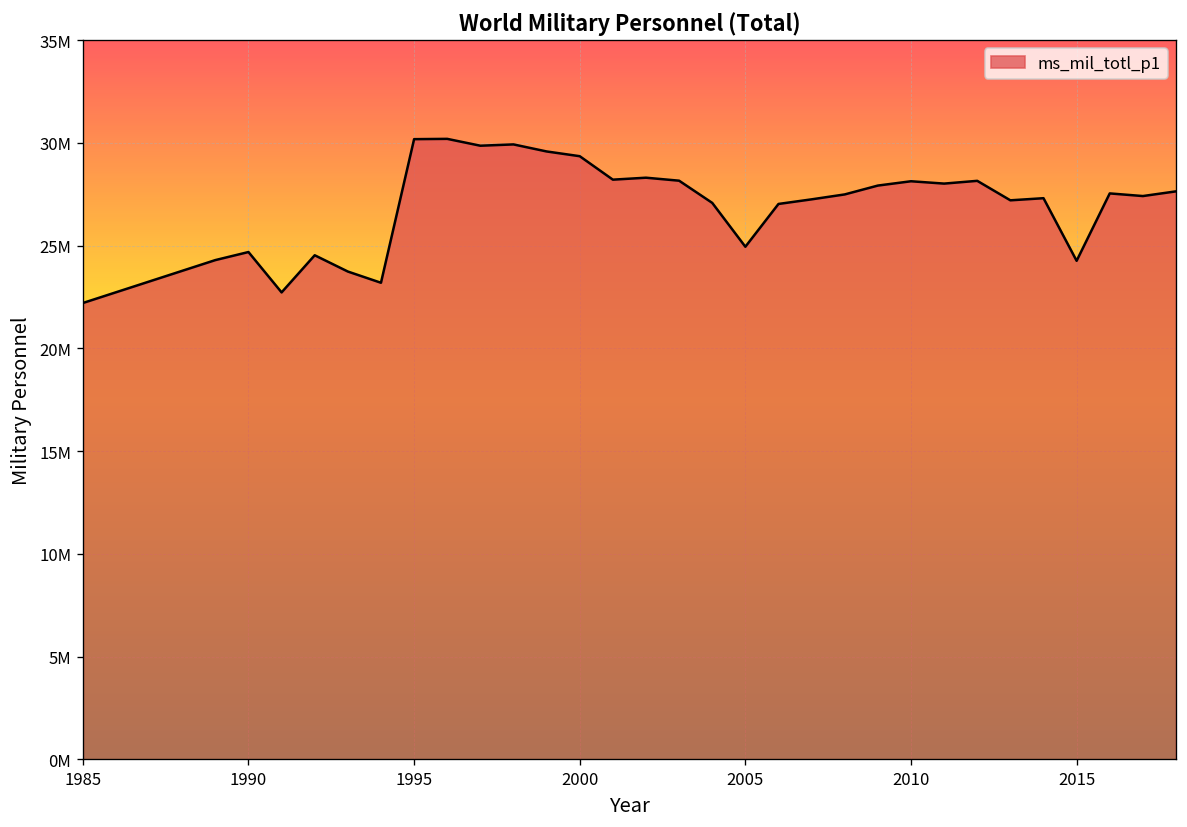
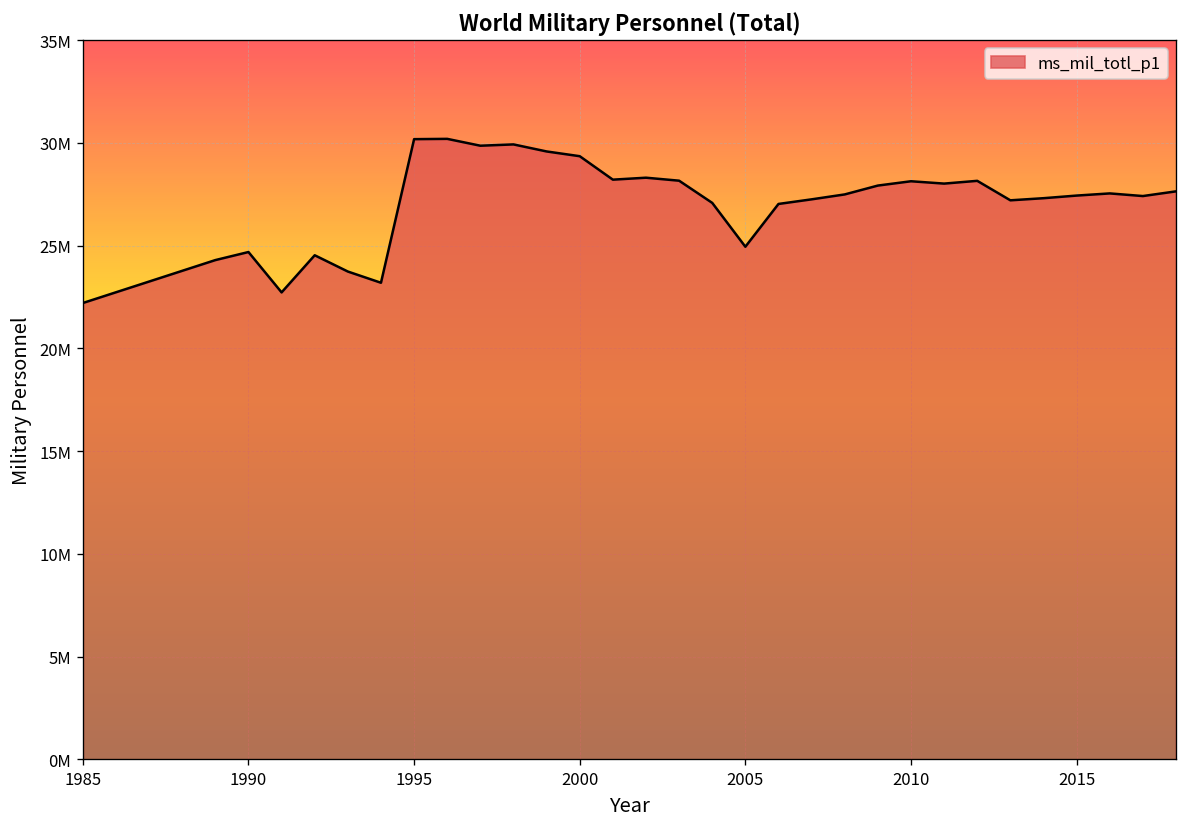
2015: 24300000 -> 27400000
